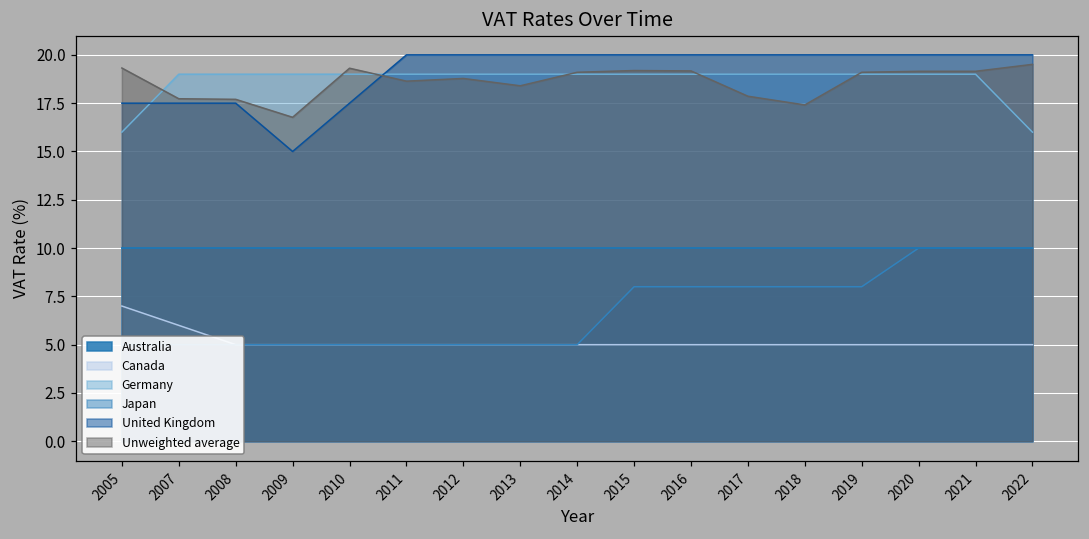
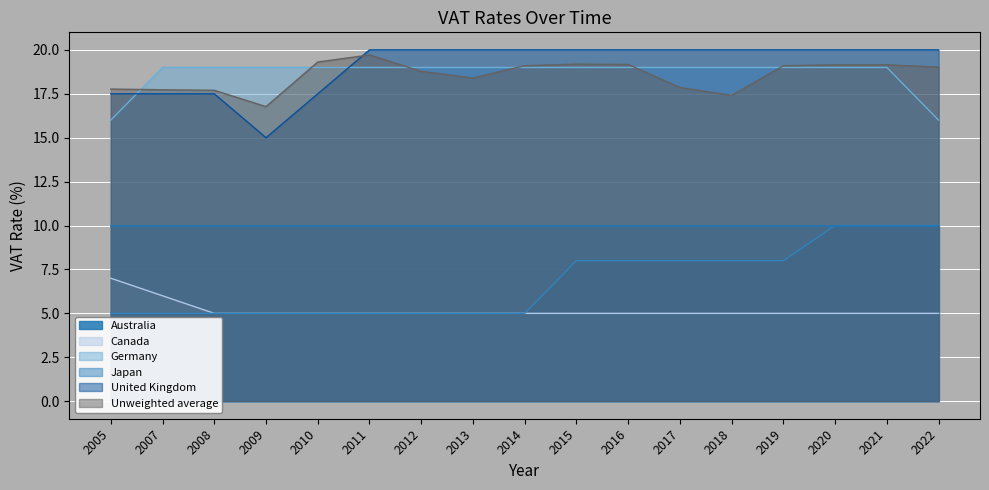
Unweighted average, 2005: 19.3 -> 17.8
Unweighted average, 2011: 18.6 -> 19.7
Unweighted average, 2022: 19.5 -> 19.0
